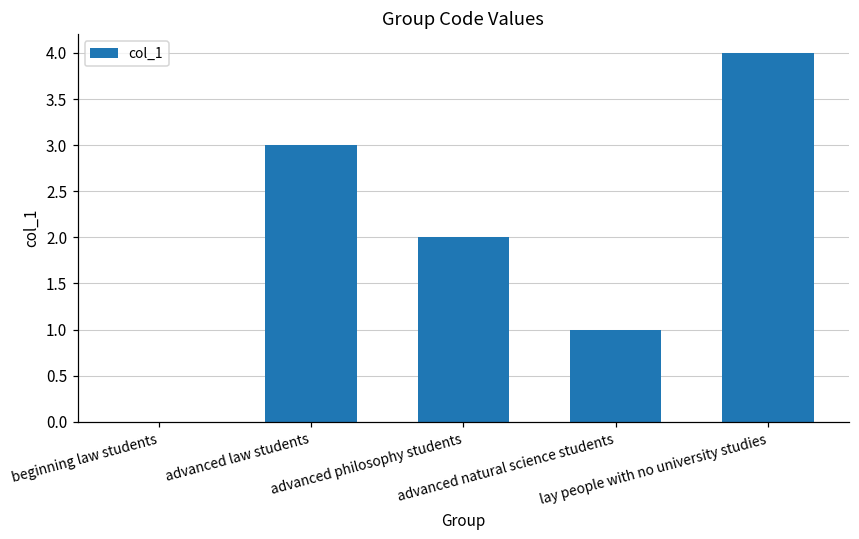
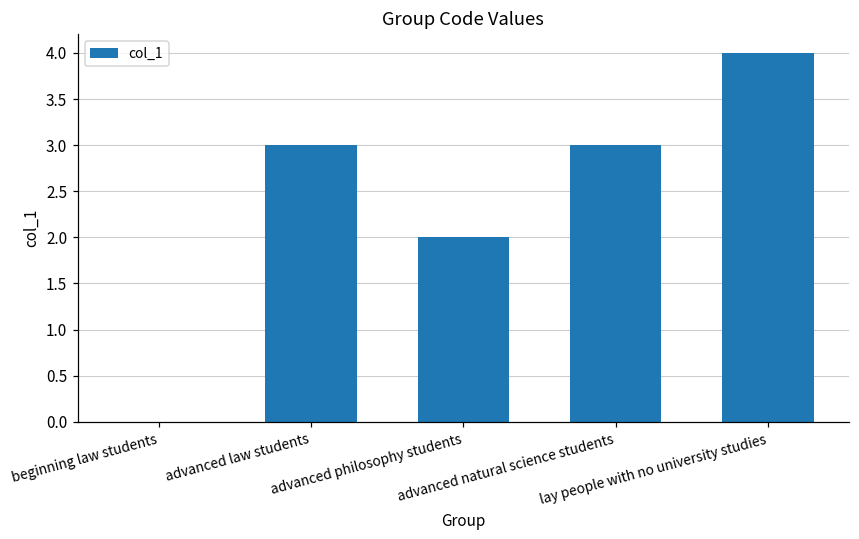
advanced natural science students: 1 -> 3
